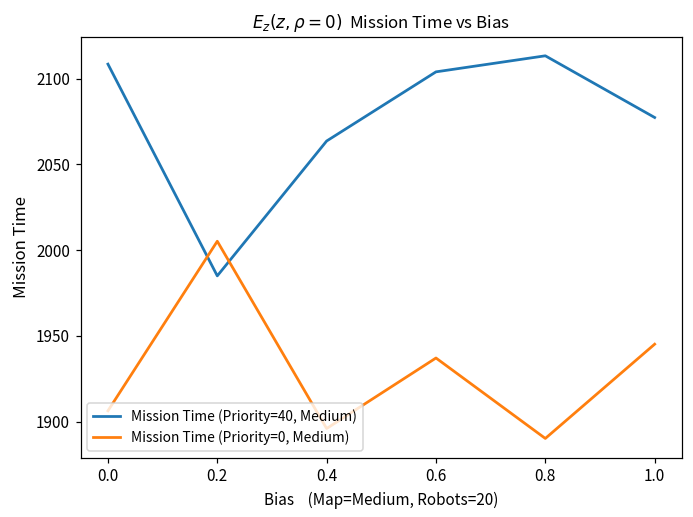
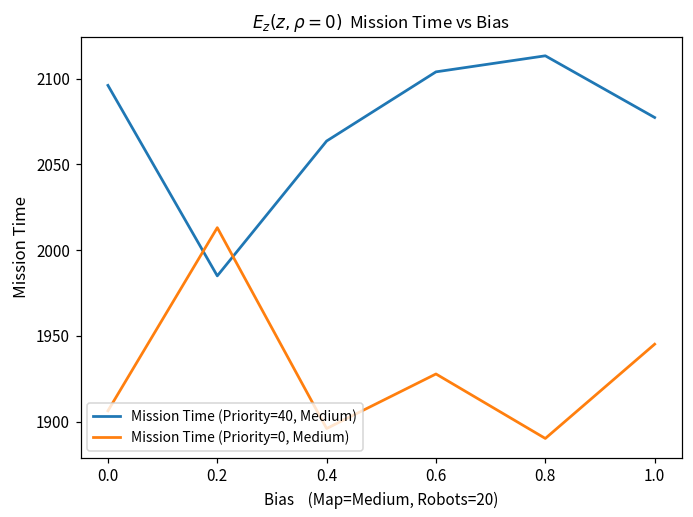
Mission Time (Priority=40, Medium), 0.0: 2108 -> 2096
Mission Time (Priority=0, Medium), 0.2: 2005 -> 2013
Mission Time (Priority=0, Medium), 0.6: 1937 -> 1928
